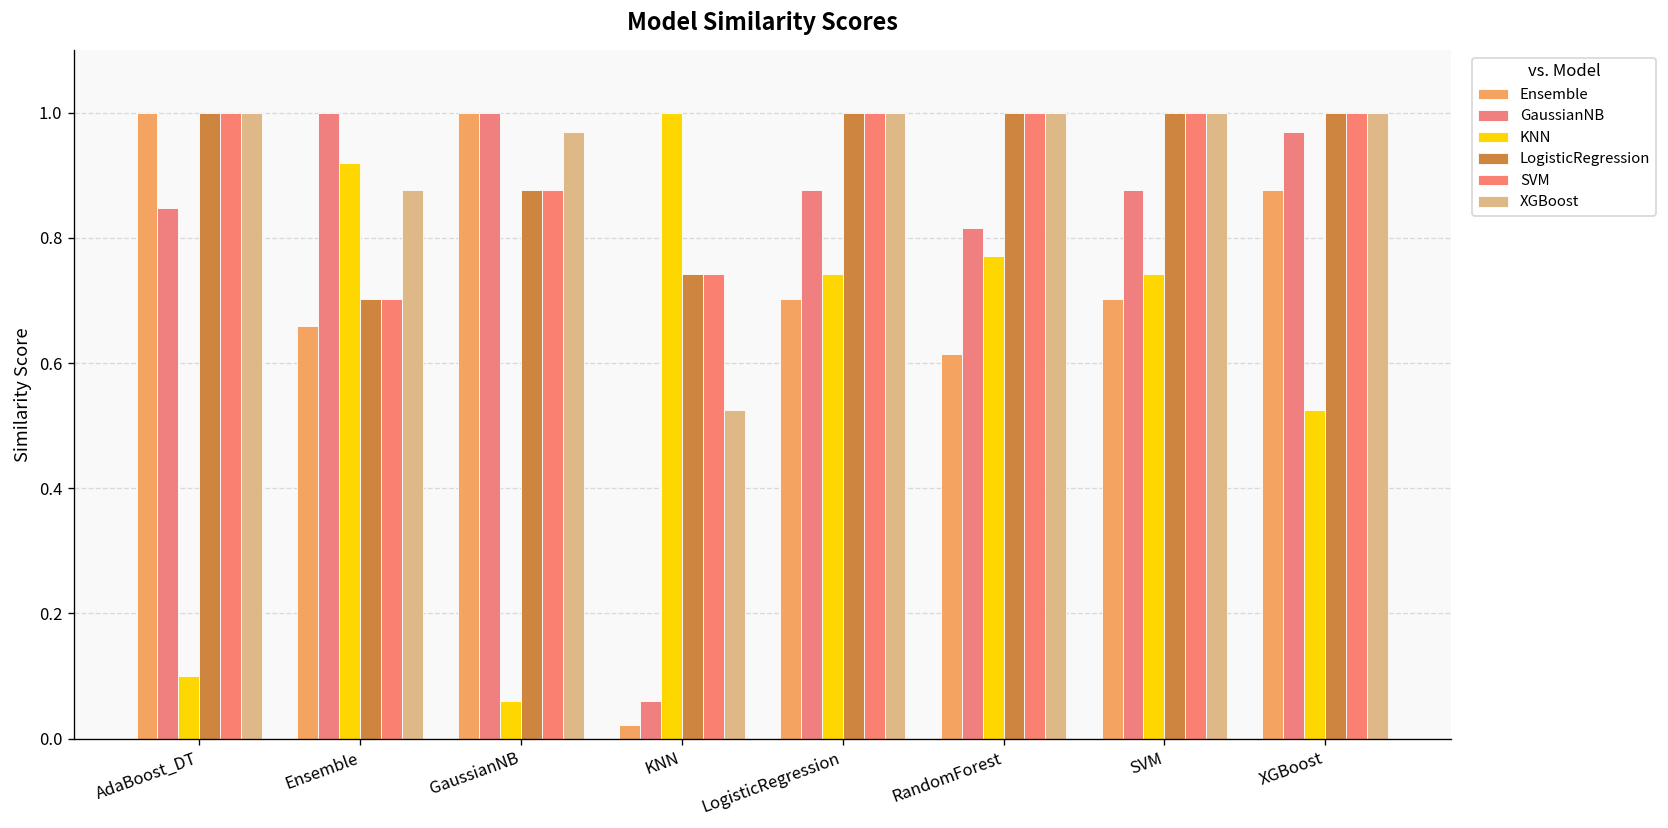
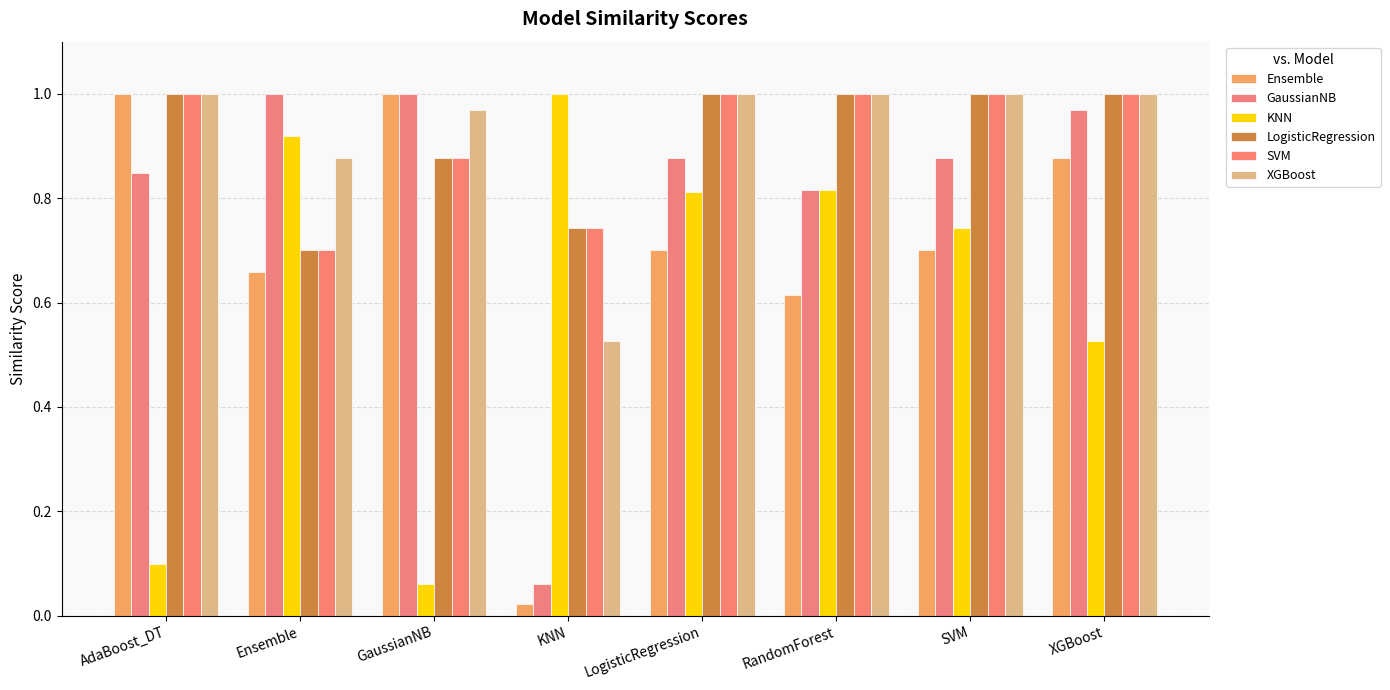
KNN, LogisticRegression: 0.74 -> 0.81
KNN, RandomForest: 0.77 -> 0.82
